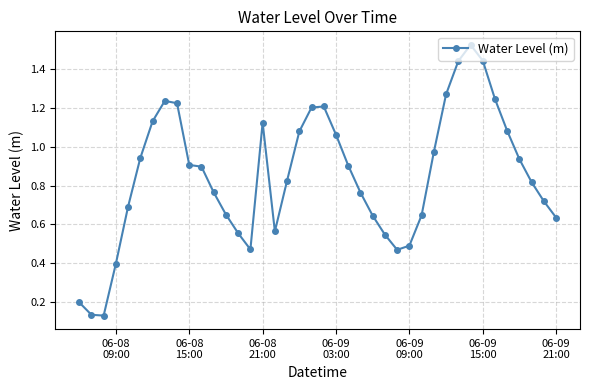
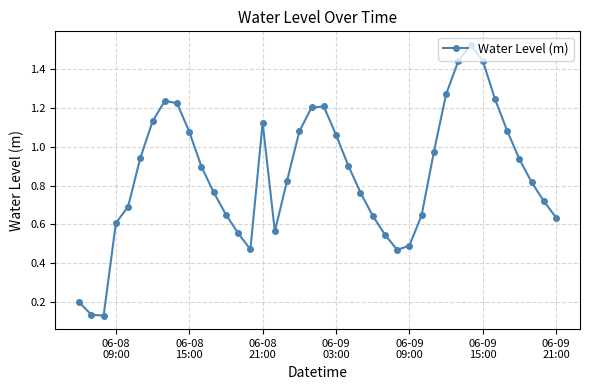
06-08 09:00: 0.40 -> 0.61
06-08 15:00: 0.91 -> 1.08
